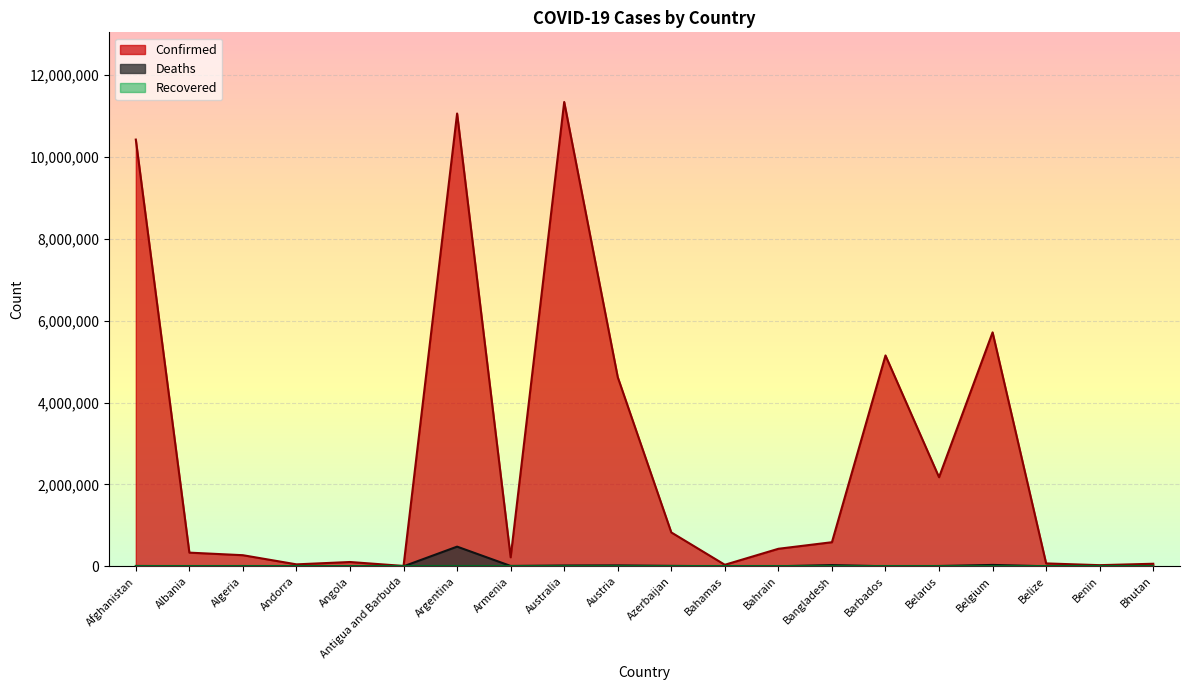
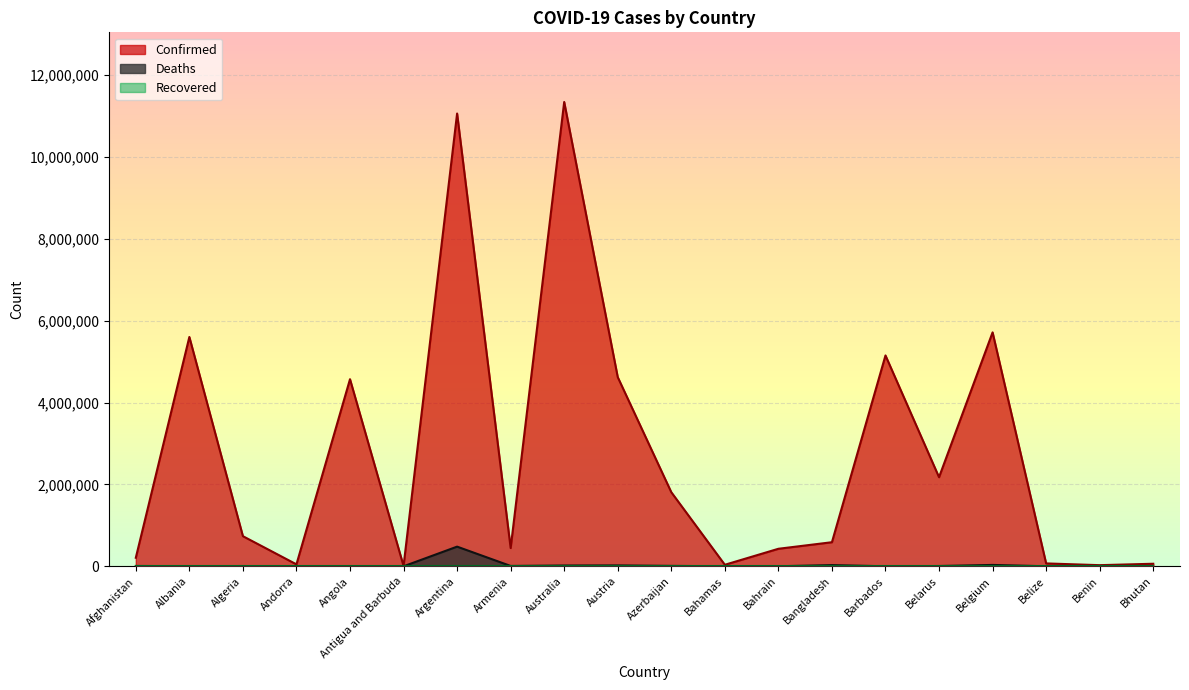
Confirmed, Afghanistan: 10,400,000 -> 200,000
Confirmed, Albania: 300,000 -> 5,600,000
Confirmed, Algeria: 300,000 -> 700,000
Confirmed, Angola: 100,000 -> 4,600,000
Confirmed, Armenia: 200,000 -> 400,000
Confirmed, Azerbaijan: 800,000 -> 1,800,000
